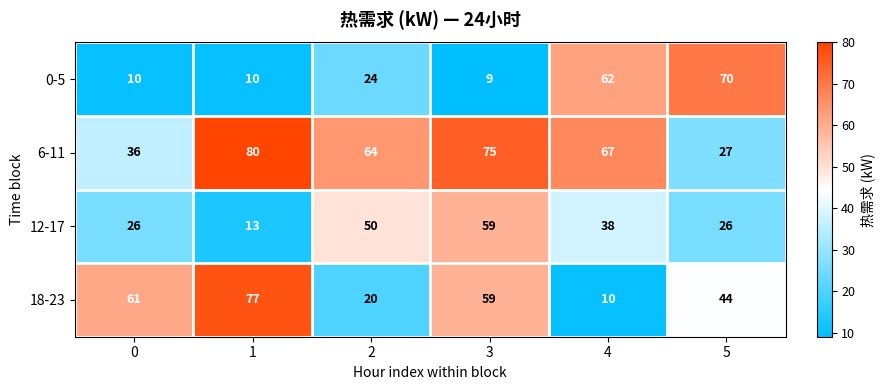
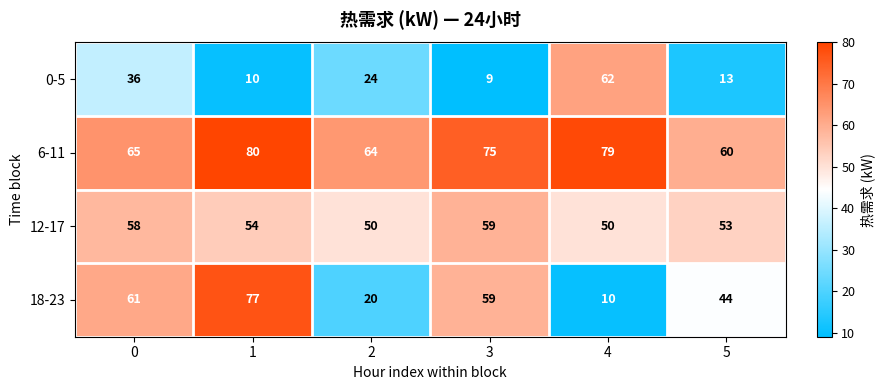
0-5, 0: 10 -> 36
0-5, 5: 70 -> 13
6-11, 0: 36 -> 65
6-11, 4: 67 -> 79
6-11, 5: 27 -> 60
12-17, 0: 26 -> 58
12-17, 1: 13 -> 54
12-17, 4: 38 -> 50
12-17, 5: 26 -> 53
